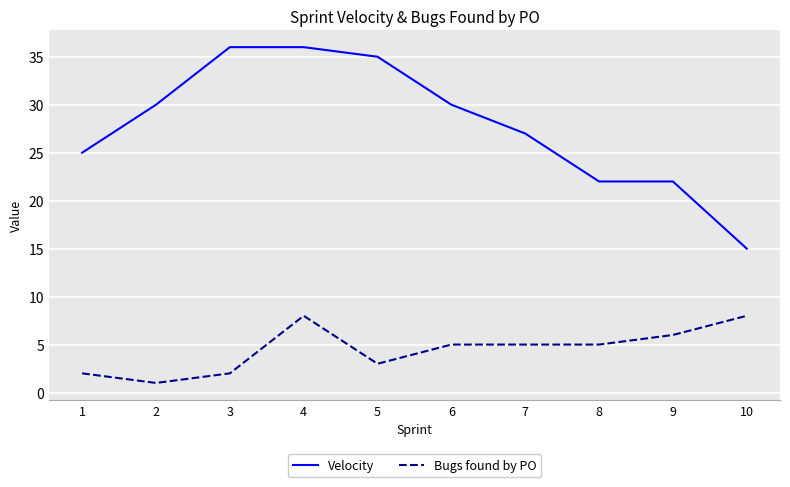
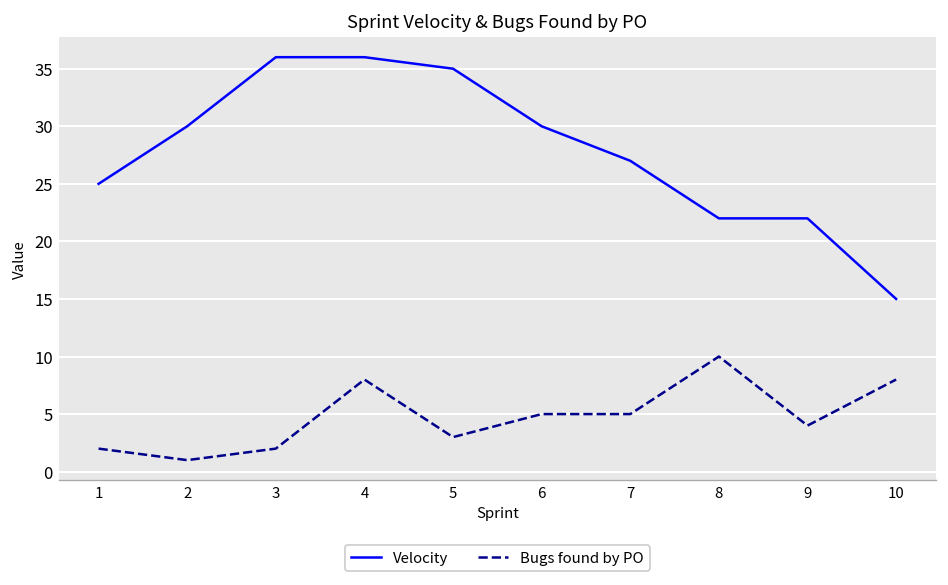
Bugs found by PO, 8: 5 -> 10
Bugs found by PO, 9: 6 -> 4
